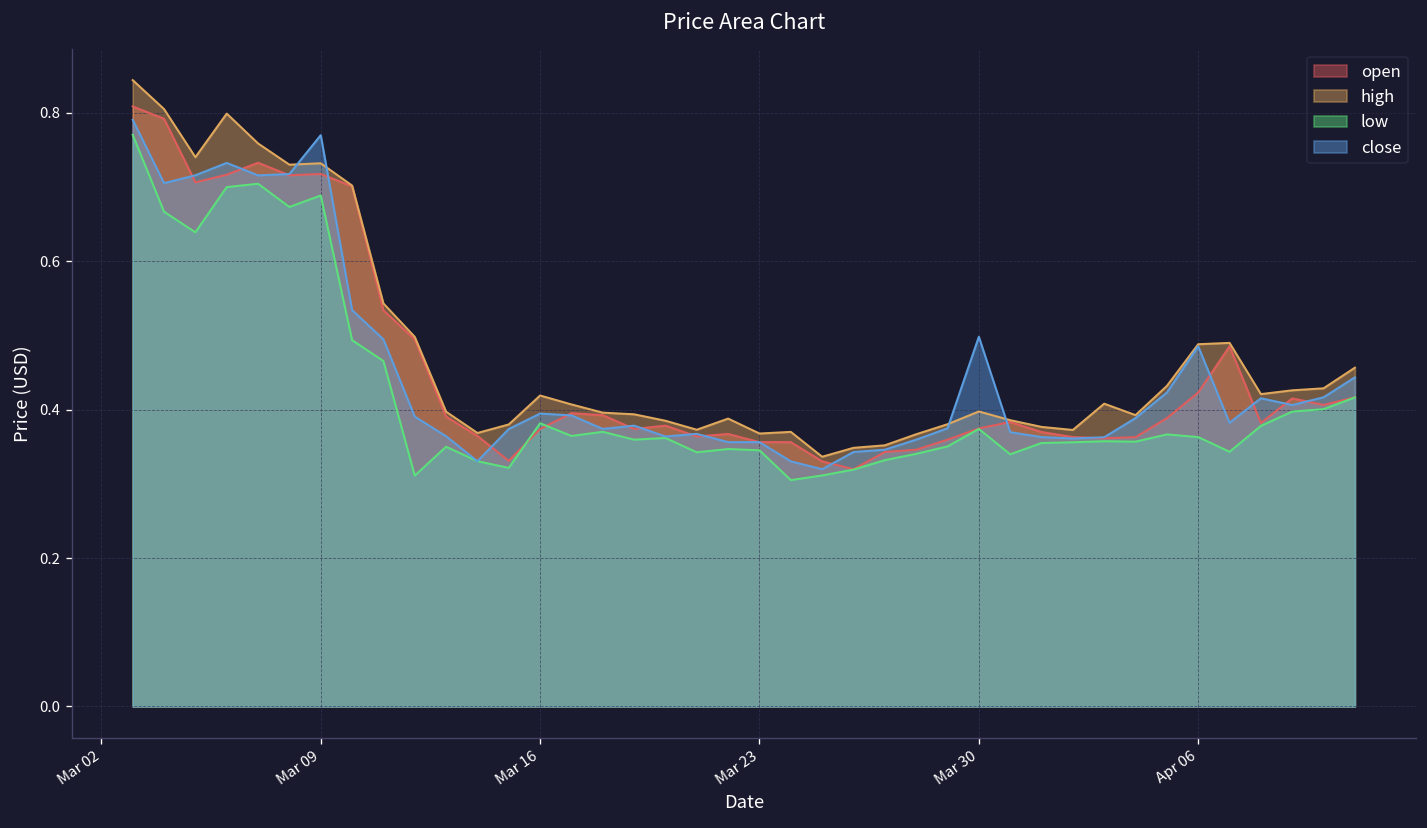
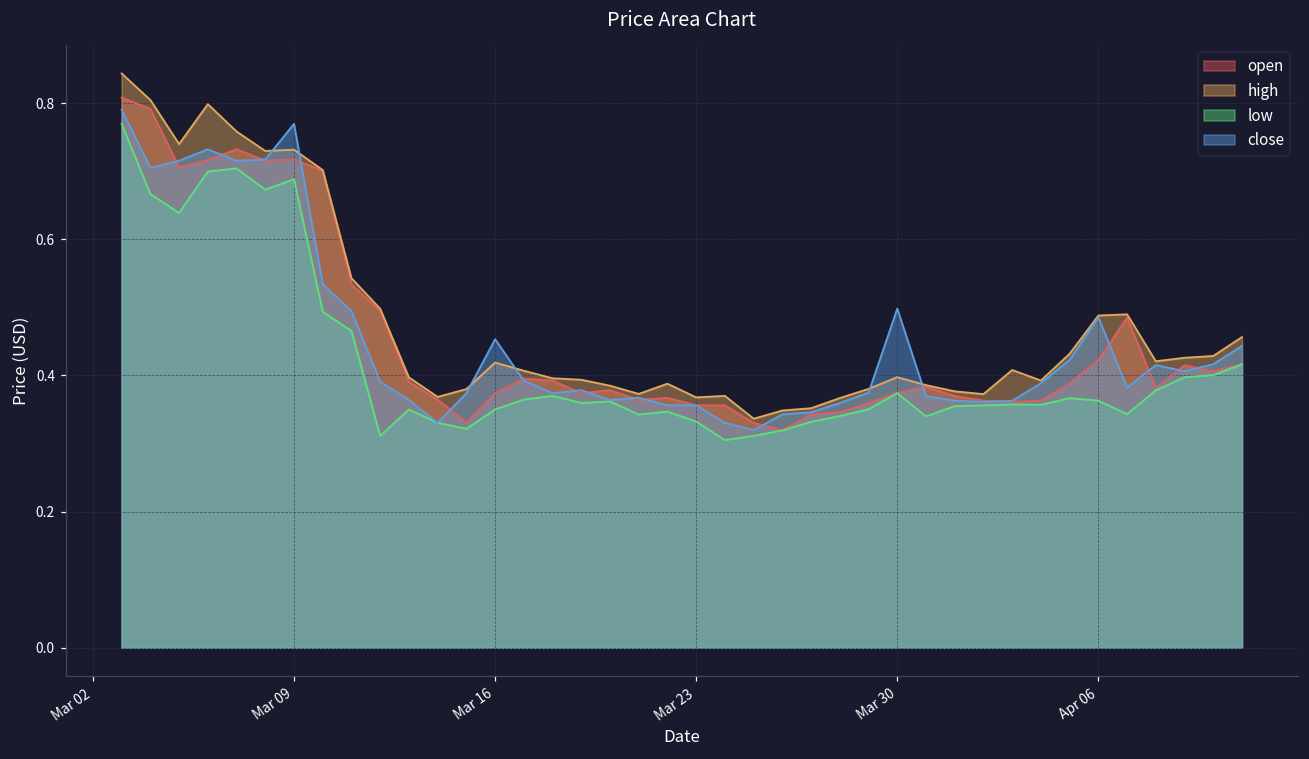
low, Mar 16: 0.38 -> 0.35
close, Mar 16: 0.39 -> 0.45
low, Mar 23: 0.35 -> 0.33
